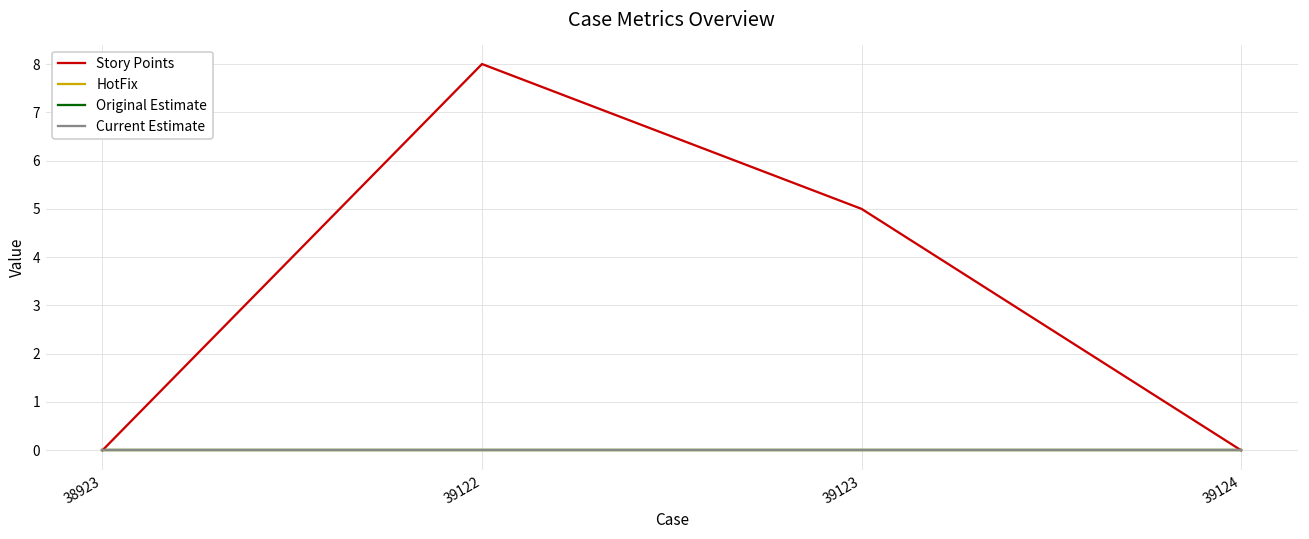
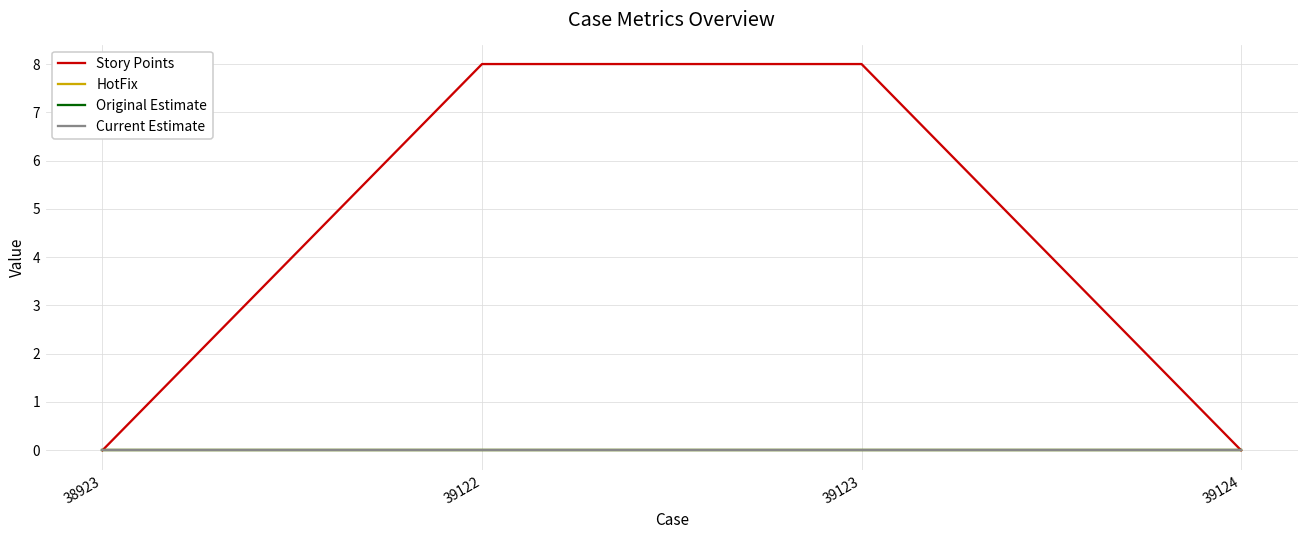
Story Points, 39123: 5 -> 8
